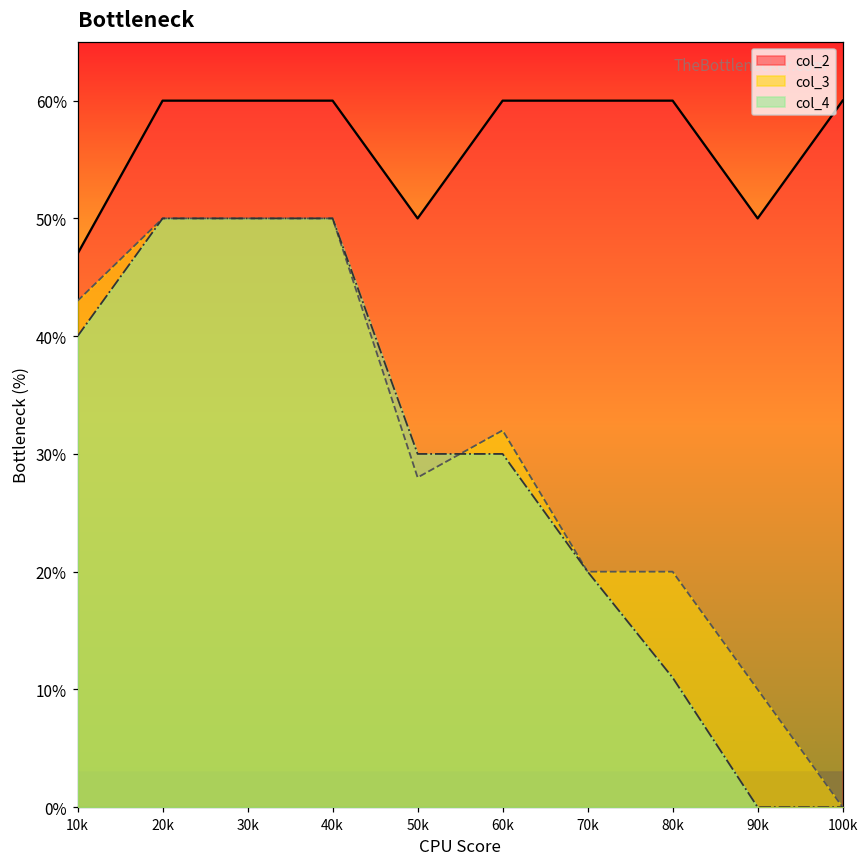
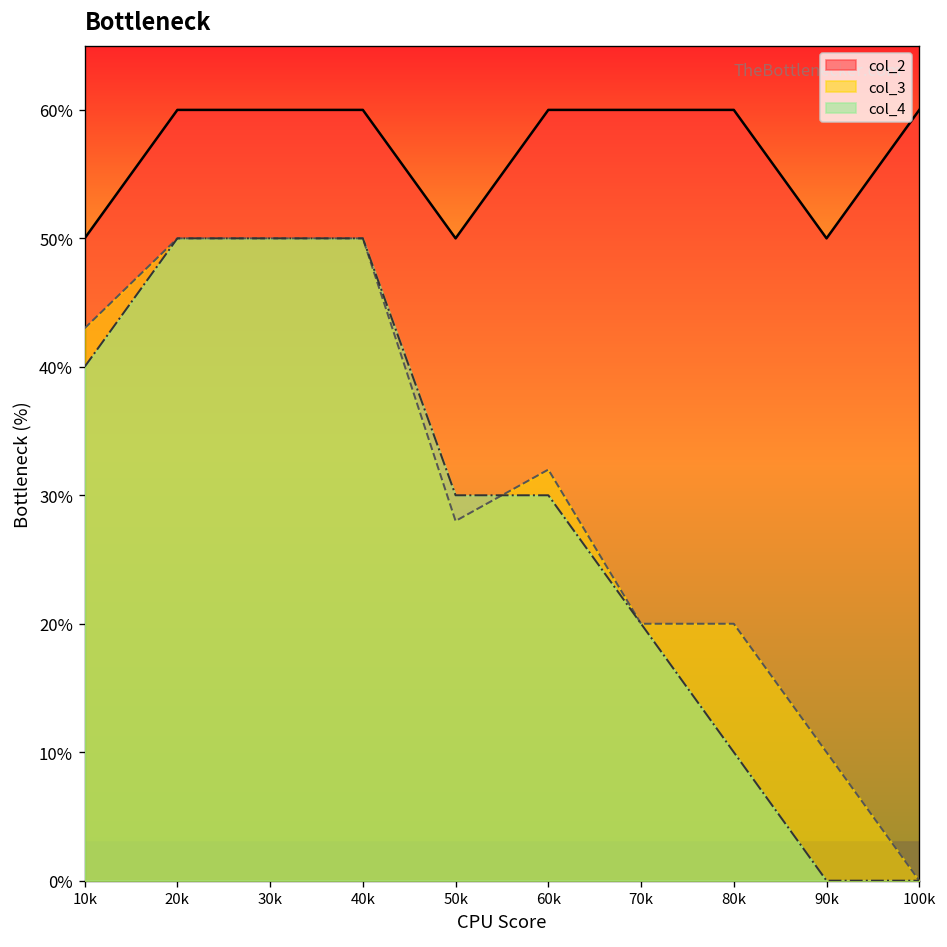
col_2, 10k: 47.0% -> 50.0%
col_4, 80k: 11.0% -> 10.0%
